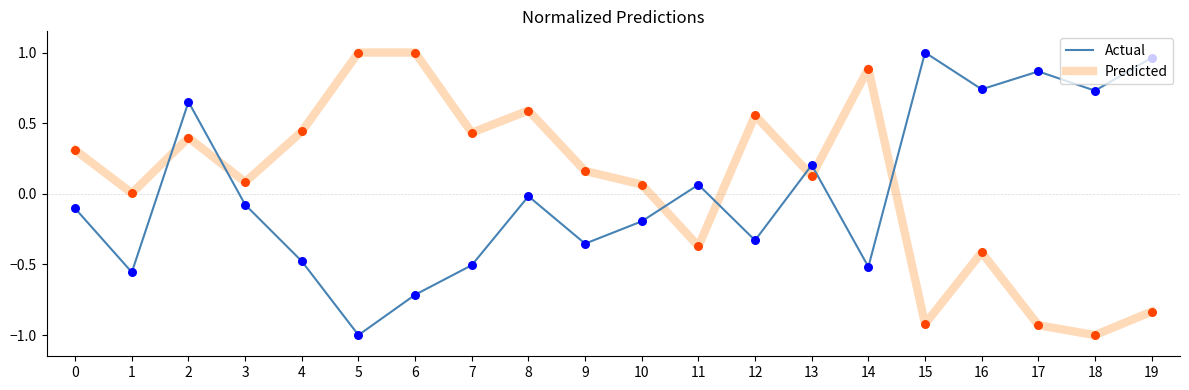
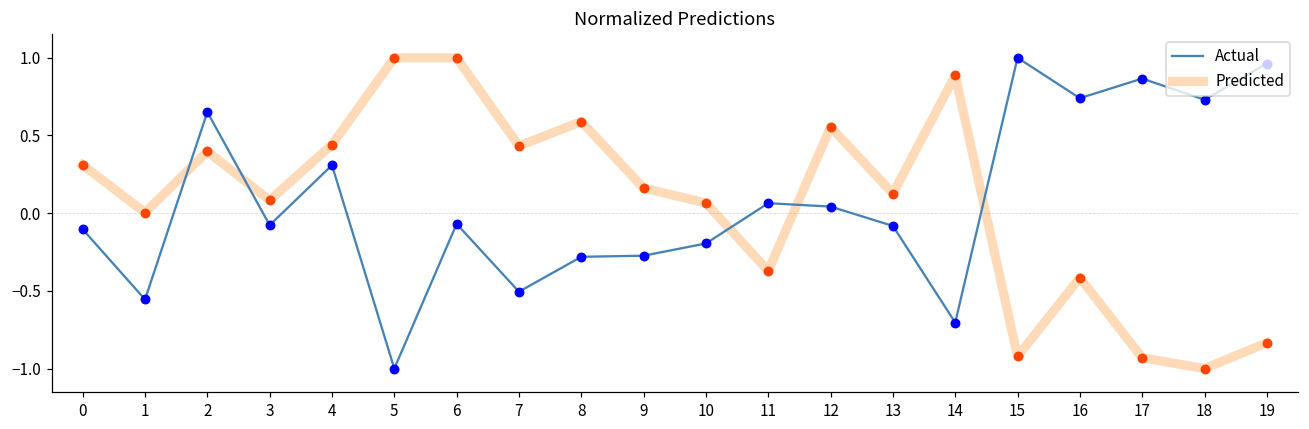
Actual, 4: -0.48 -> 0.31
Actual, 6: -0.71 -> -0.07
Actual, 8: -0.02 -> -0.28
Actual, 9: -0.35 -> -0.27
Actual, 12: -0.33 -> 0.04
Actual, 13: 0.20 -> -0.08
Actual, 14: -0.52 -> -0.70
